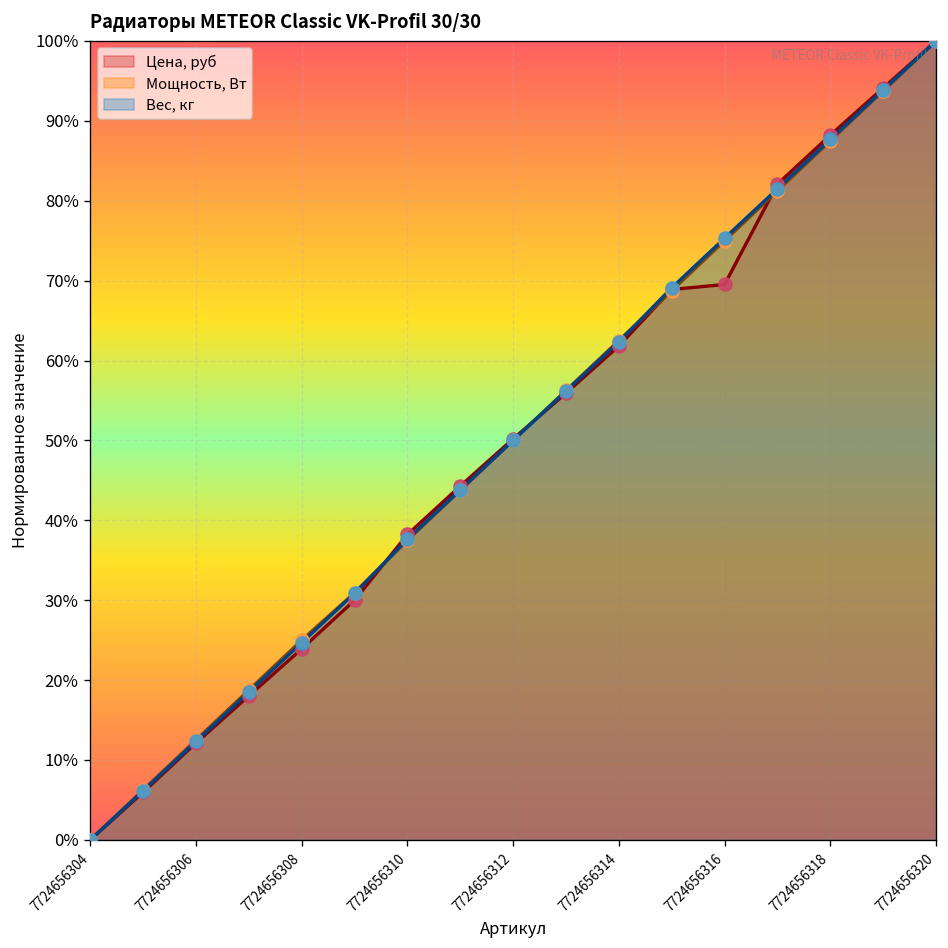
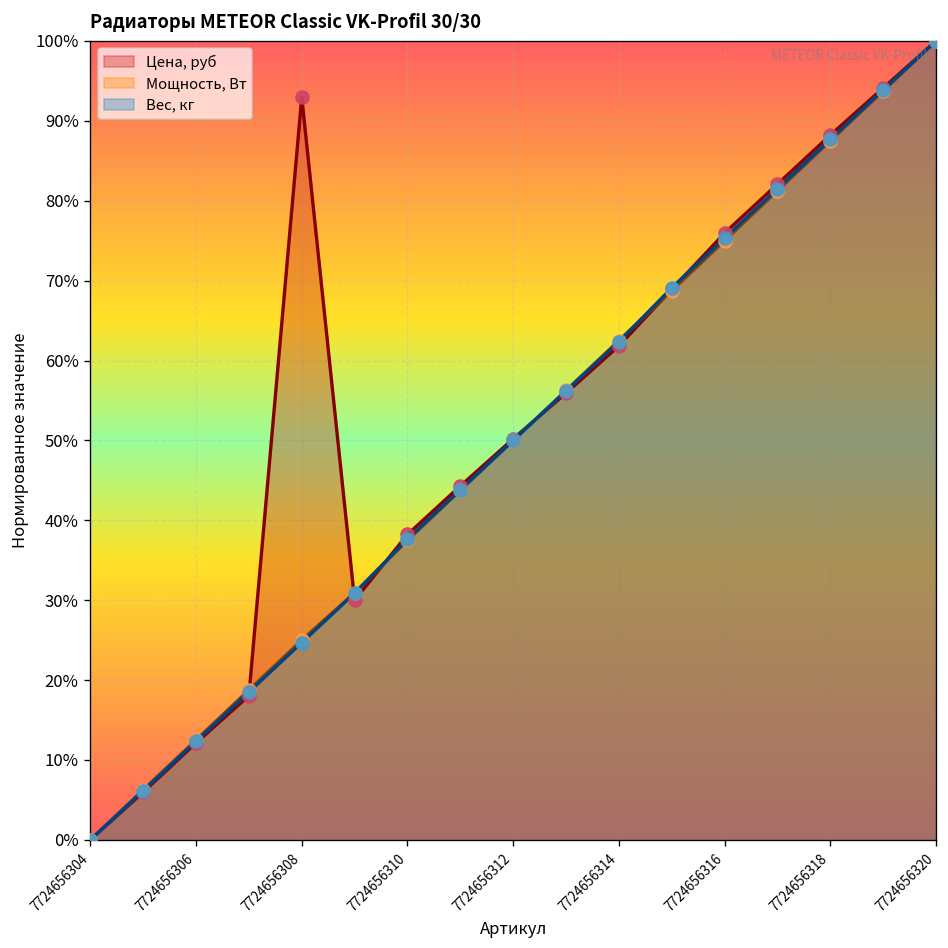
Цена, руб, 7724656308: 24% -> 93%
Цена, руб, 7724656316: 70% -> 76%
